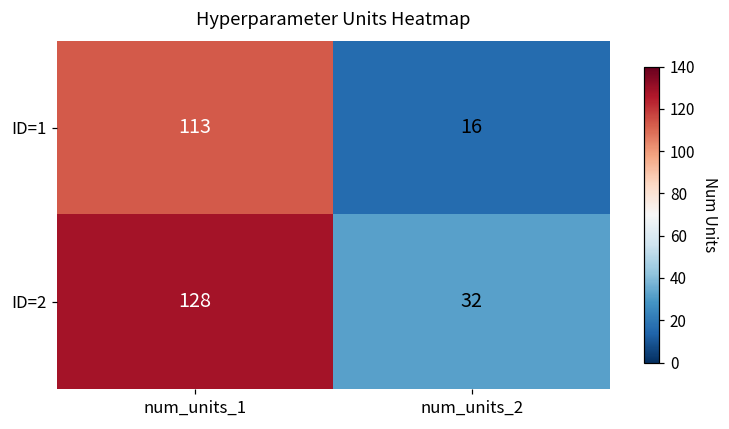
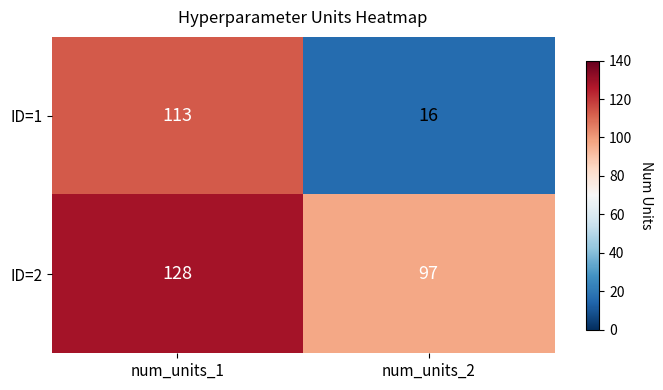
ID=2, num_units_2: 32 -> 97
